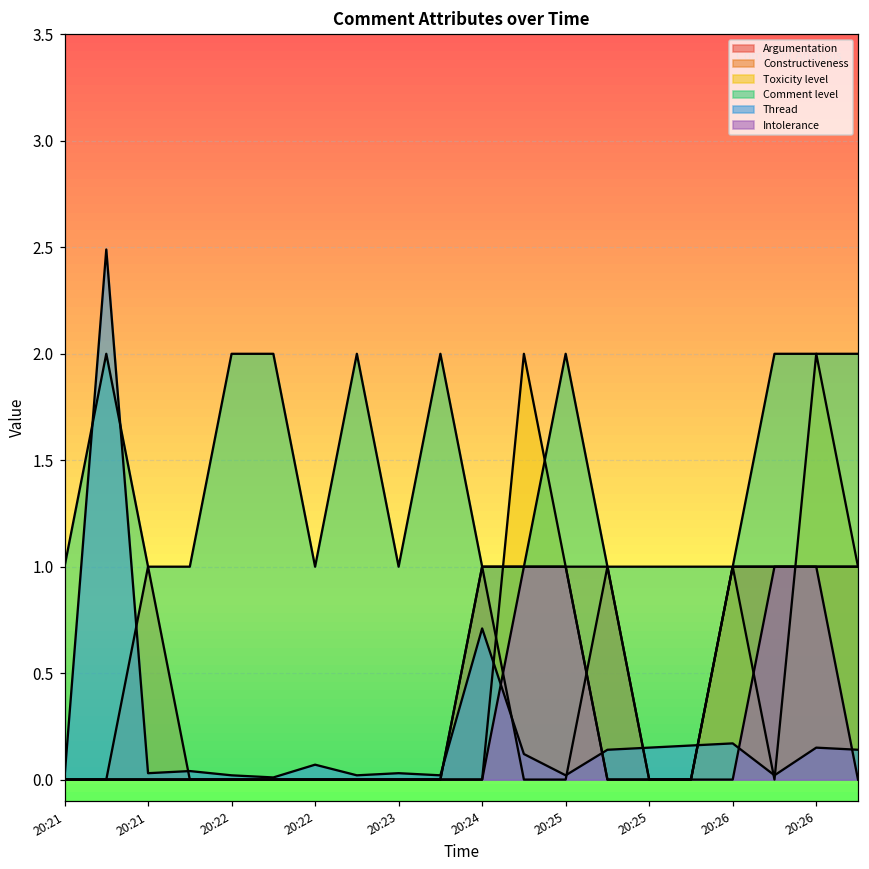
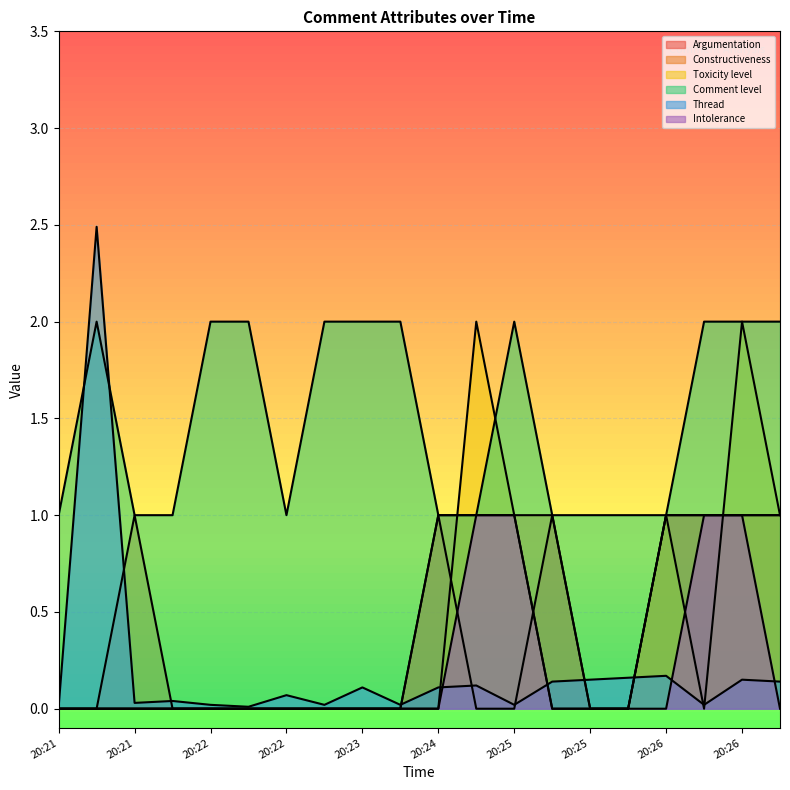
Comment level, 20:23: 1 -> 2
Thread, 20:23: 0.03 -> 0.11
Thread, 20:24: 0.71 -> 0.11
